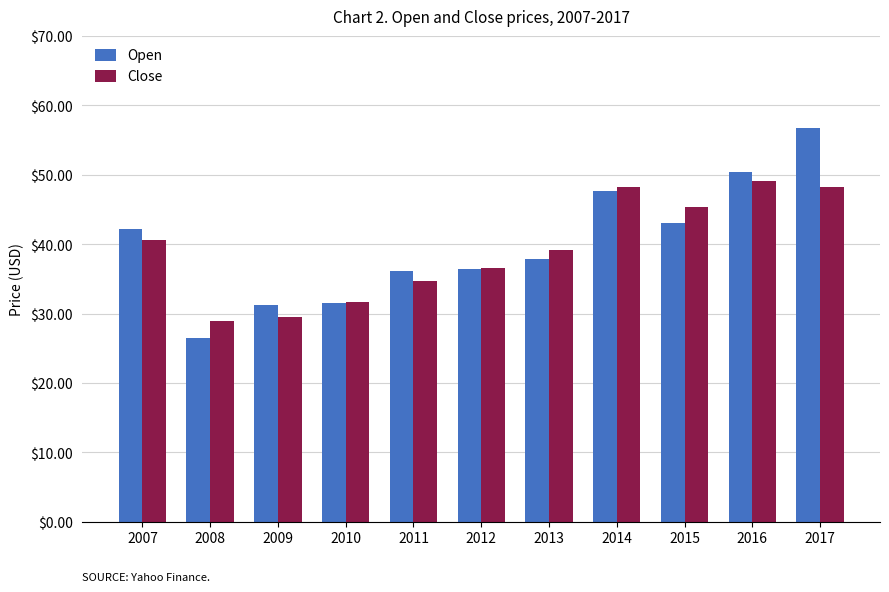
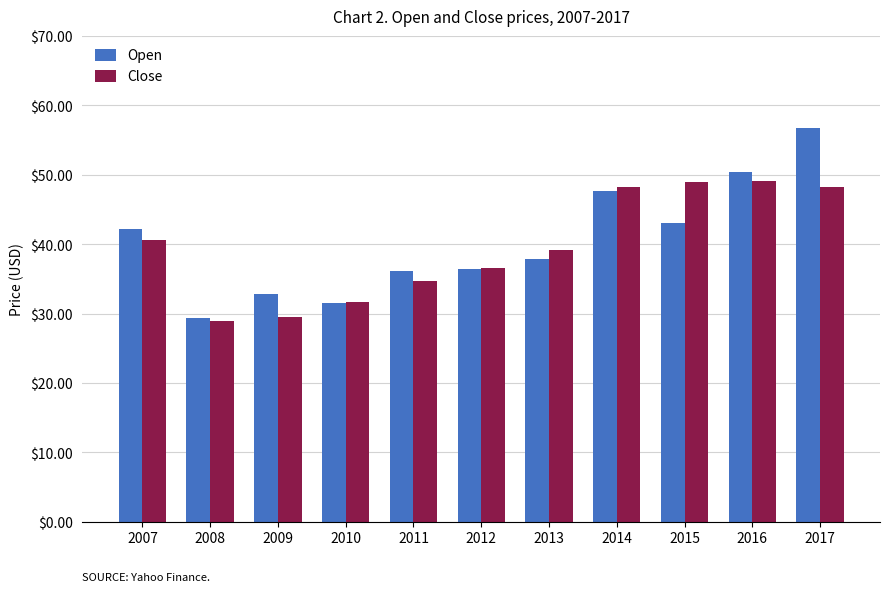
Open, 2008: $26 -> $29
Open, 2009: $31 -> $33
Close, 2015: $45 -> $49
